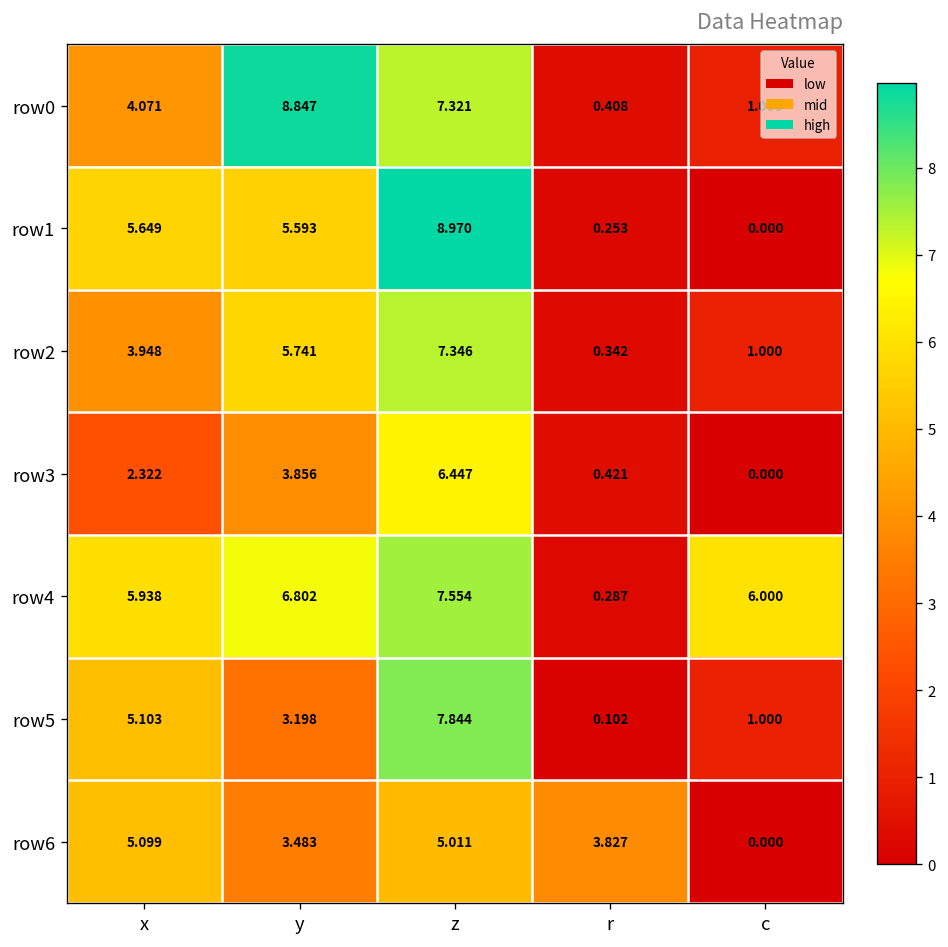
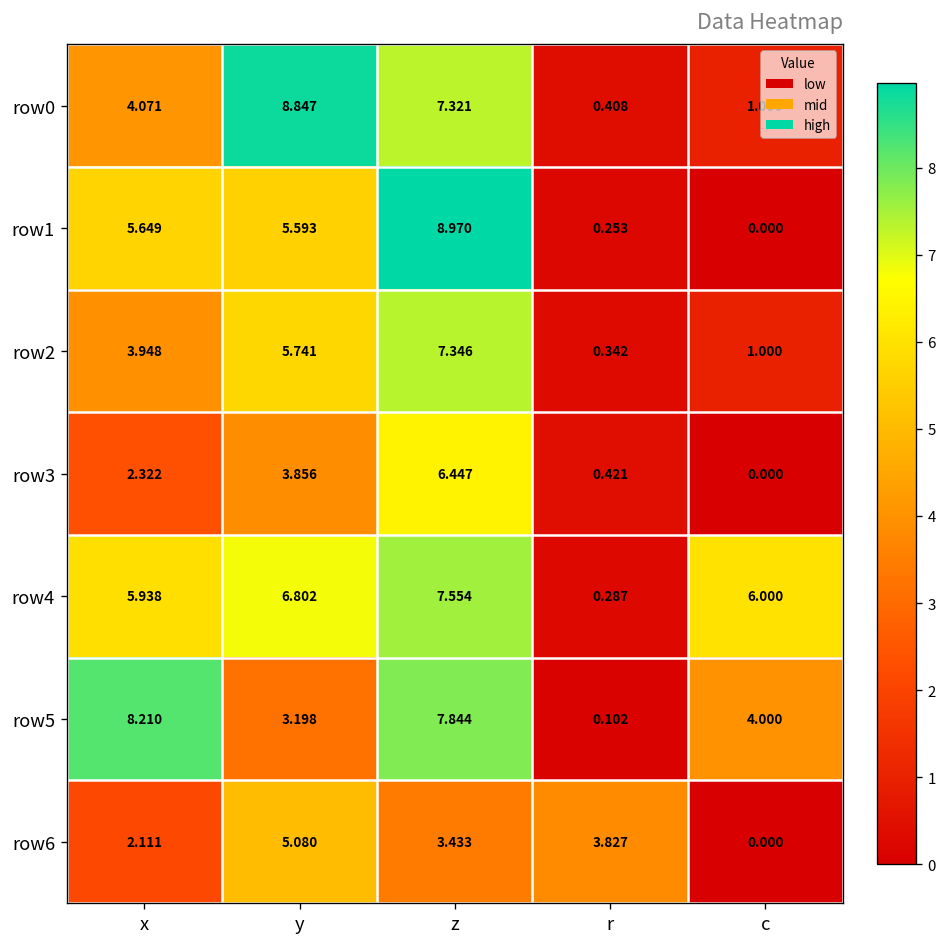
row5, x: 5.103 -> 8.210
row5, c: 1.000 -> 4.000
row6, x: 5.099 -> 2.111
row6, y: 3.483 -> 5.080
row6, z: 5.011 -> 3.433
